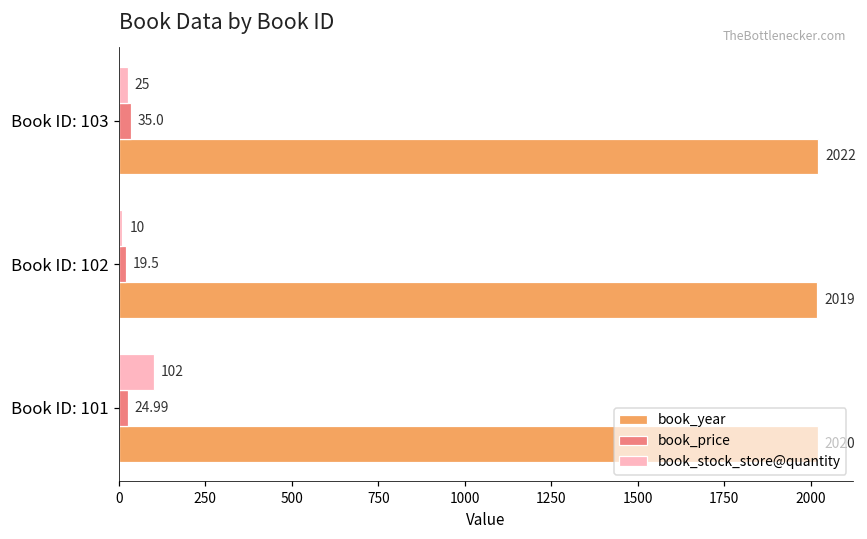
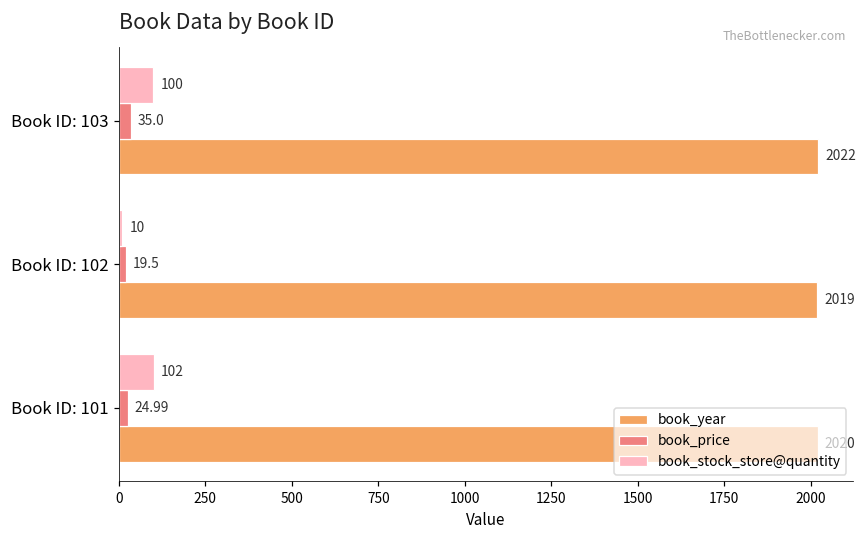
book_stock_store@quantity, Book ID: 103: 25 -> 100
